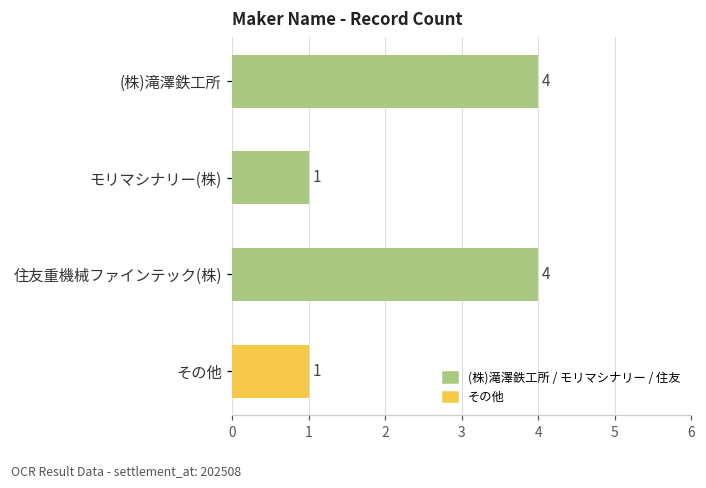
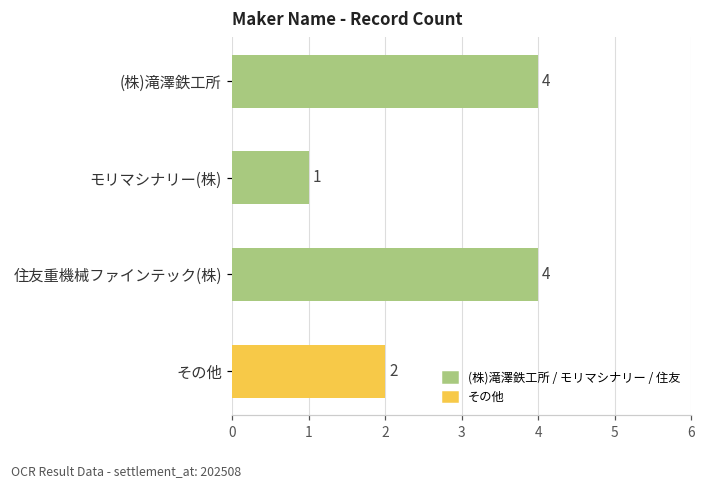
その他: 1 -> 2
